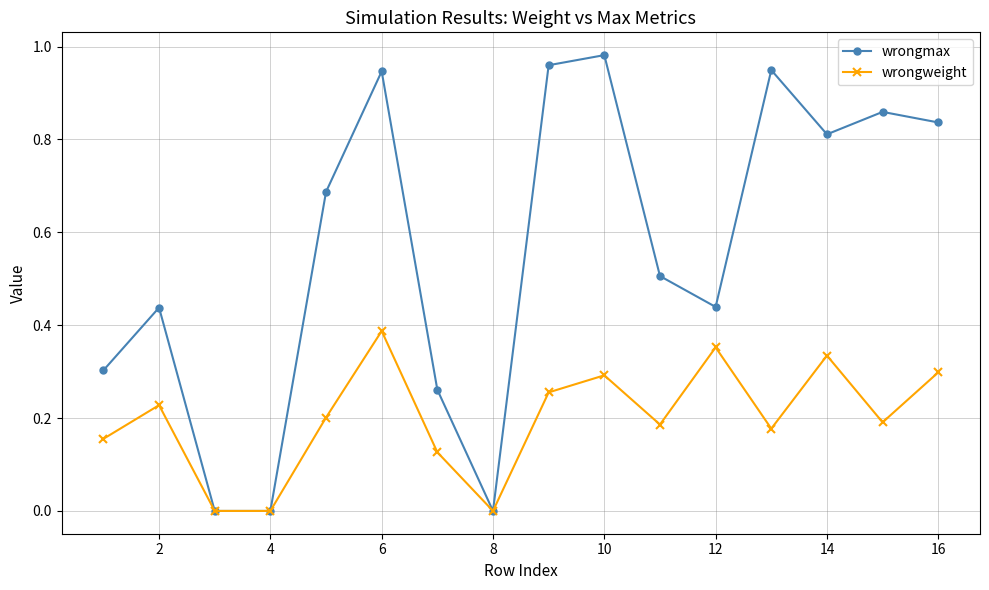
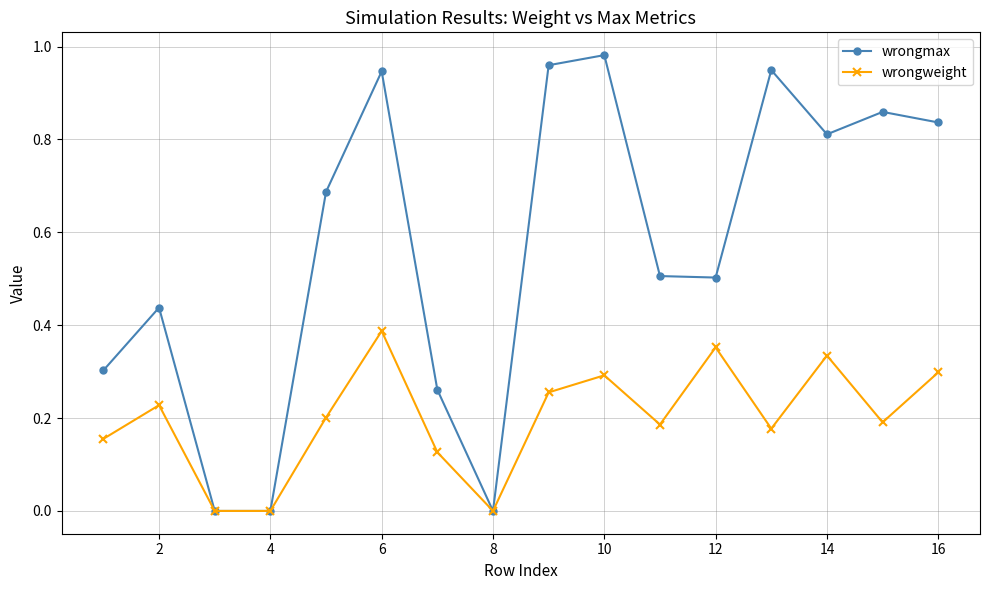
wrongmax, 12: 0.44 -> 0.50
